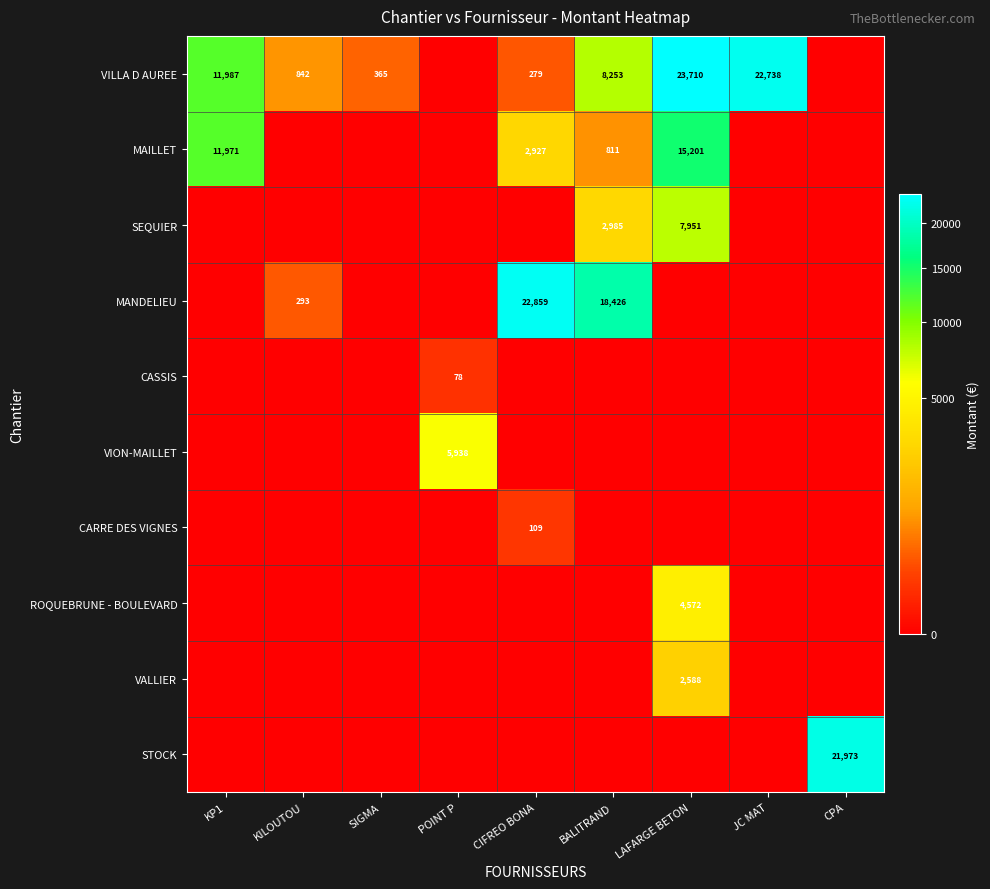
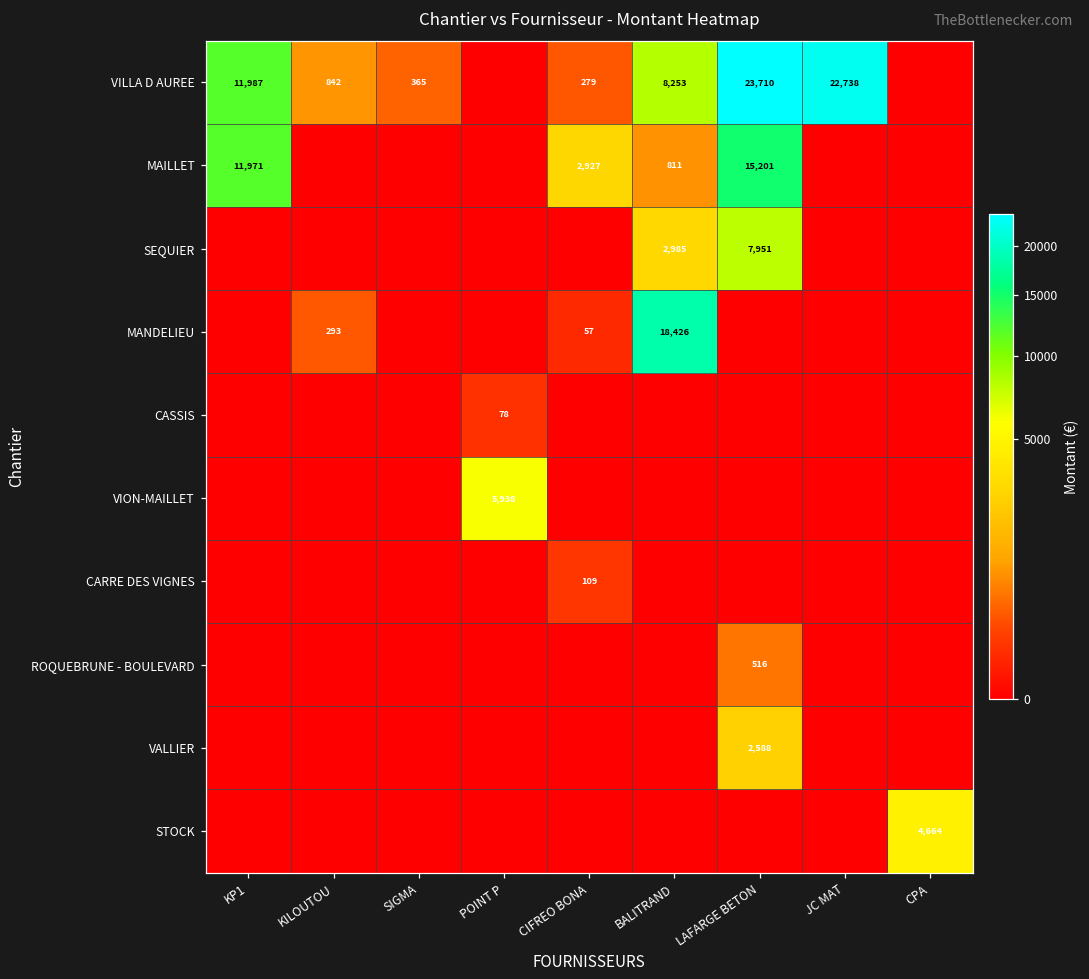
MANDELIEU, CIFREO BONA: 22,859 -> 57
ROQUEBRUNE - BOULEVARD, LAFARGE BETON: 4,572 -> 516
STOCK, CPA: 21,973 -> 4,664
